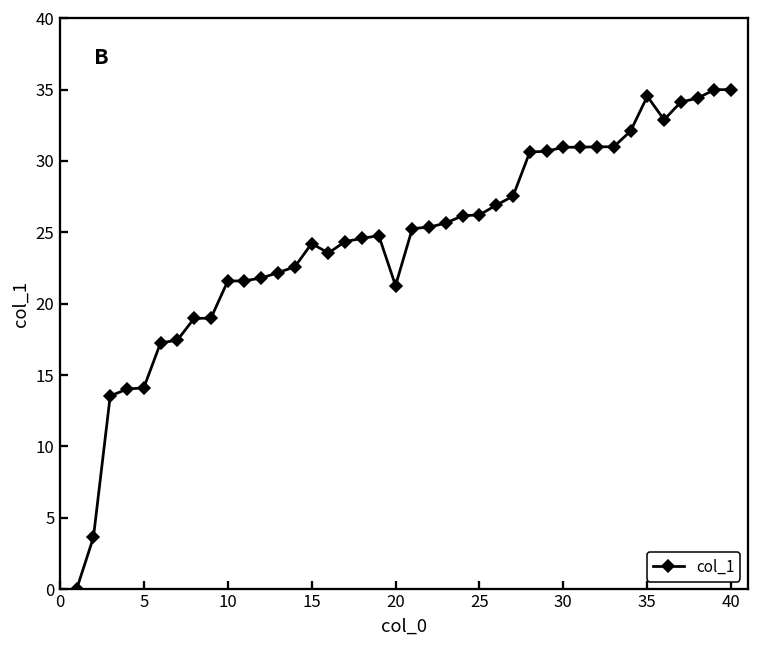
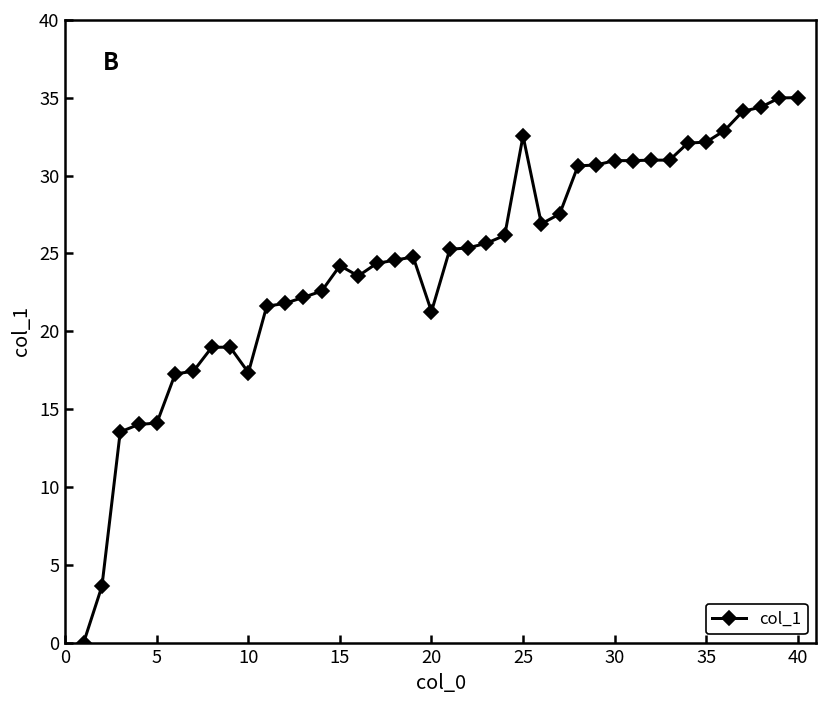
10: 21.6 -> 17.3
25: 26.2 -> 32.5
35: 34.5 -> 32.1
